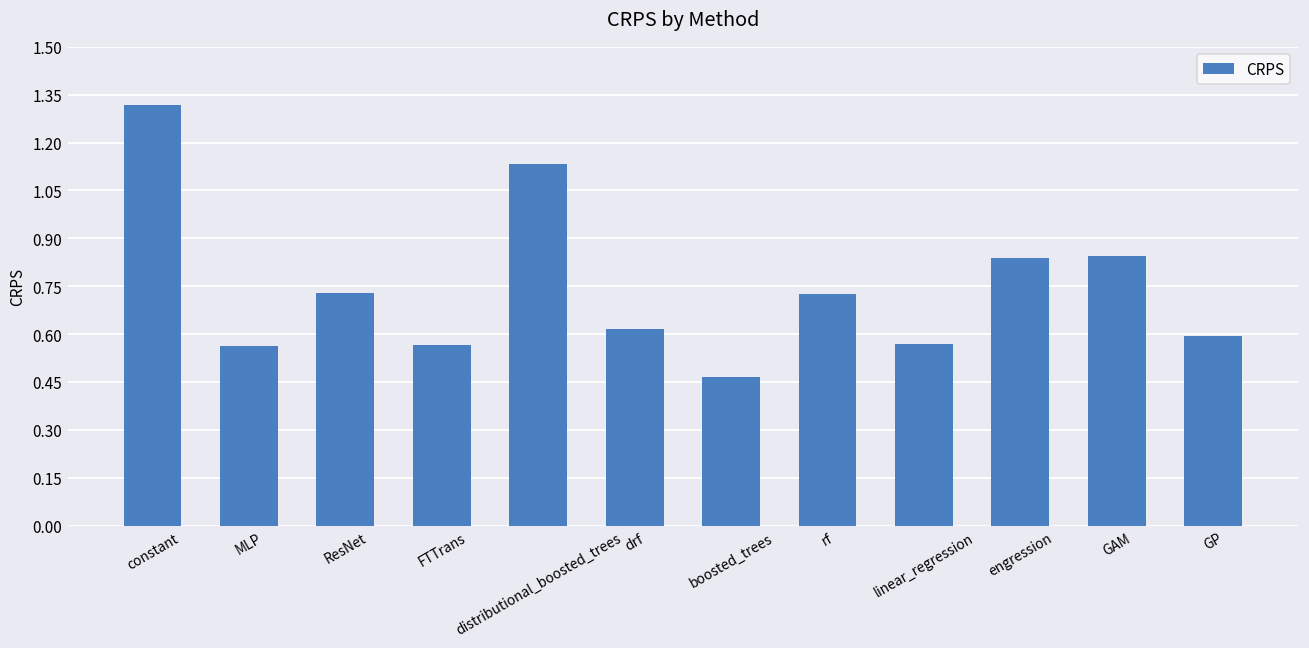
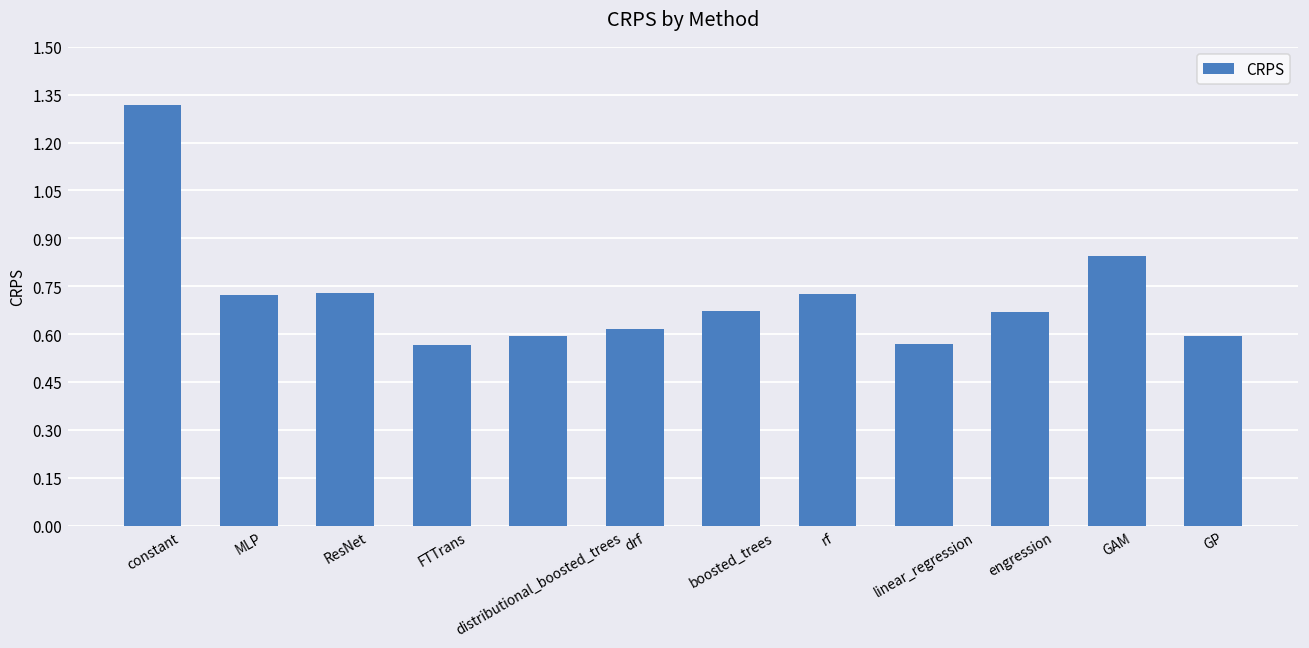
MLP: 0.56 -> 0.72
distributional_boosted_trees: 1.13 -> 0.59
boosted_trees: 0.47 -> 0.67
engression: 0.84 -> 0.67
